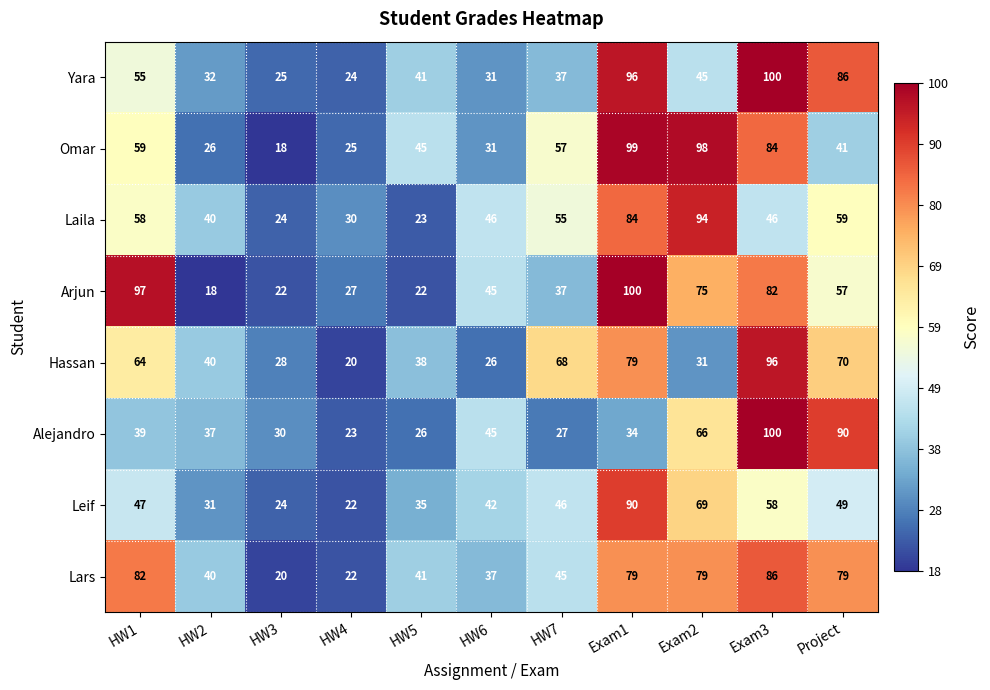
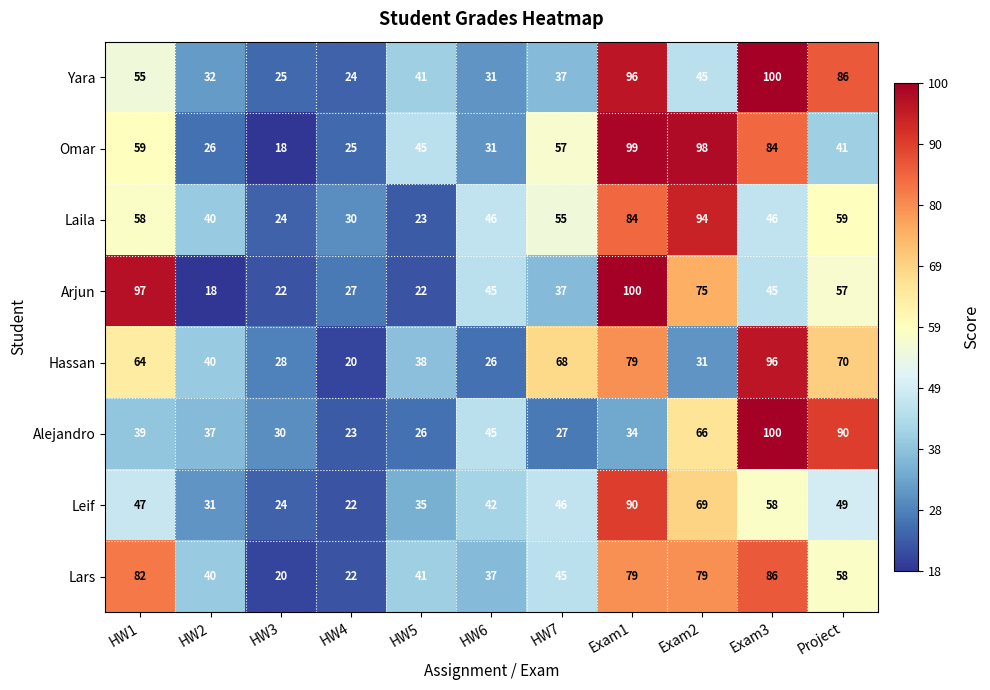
Arjun, Exam3: 82 -> 45
Lars, Project: 79 -> 58
